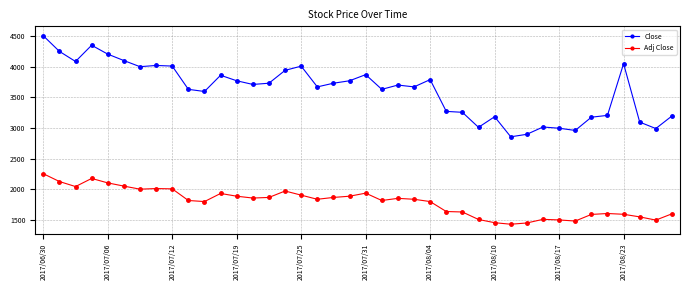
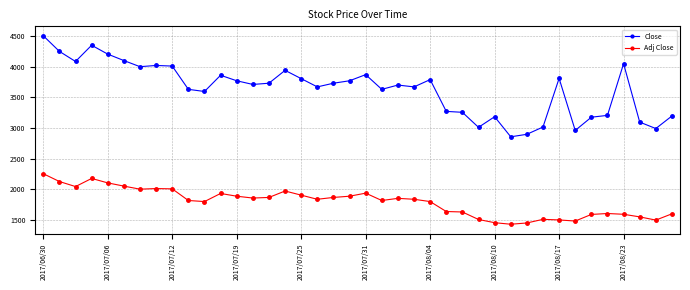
Close, 2017/07/25: 4000 -> 3800
Close, 2017/08/17: 3000 -> 3800
